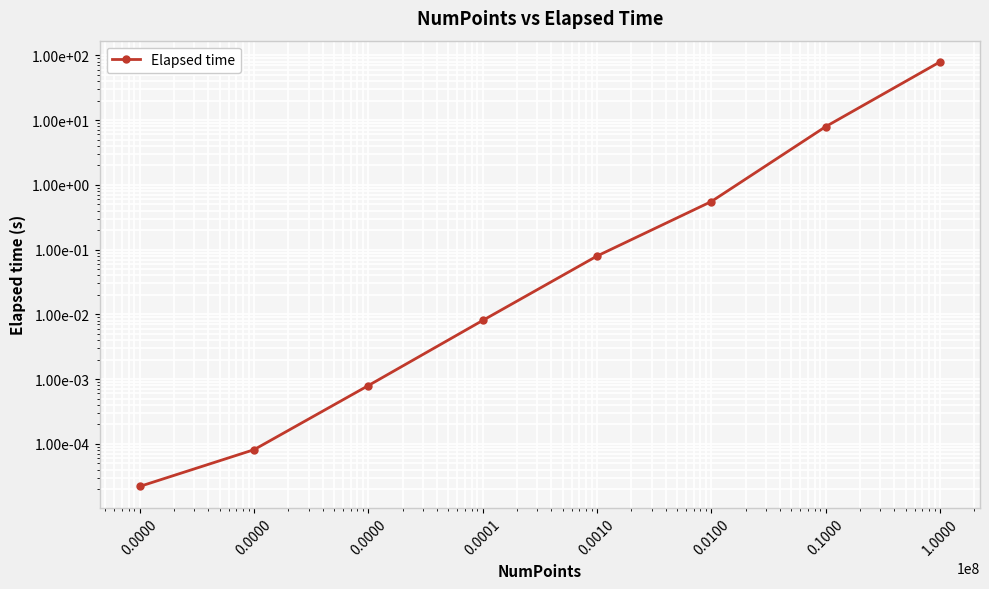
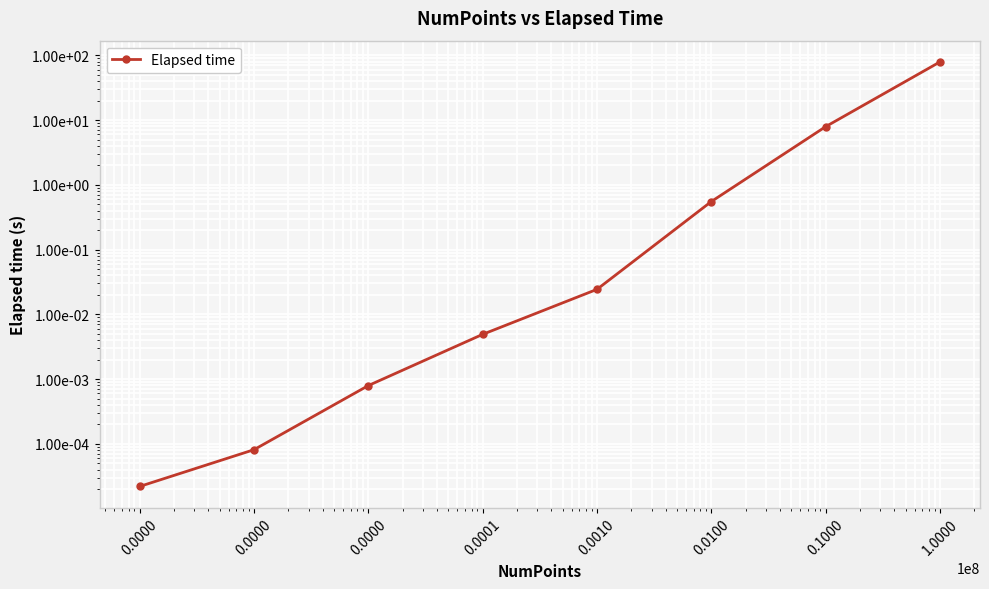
0.0001: 0.008 -> 0.005
0.0010: 0.08 -> 0.024
